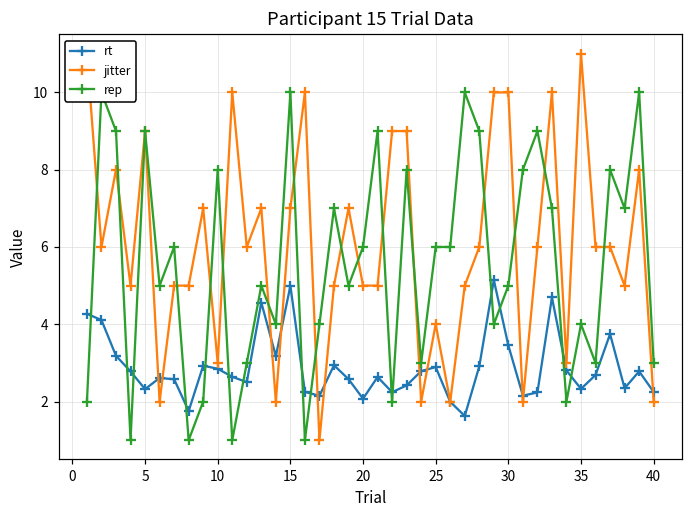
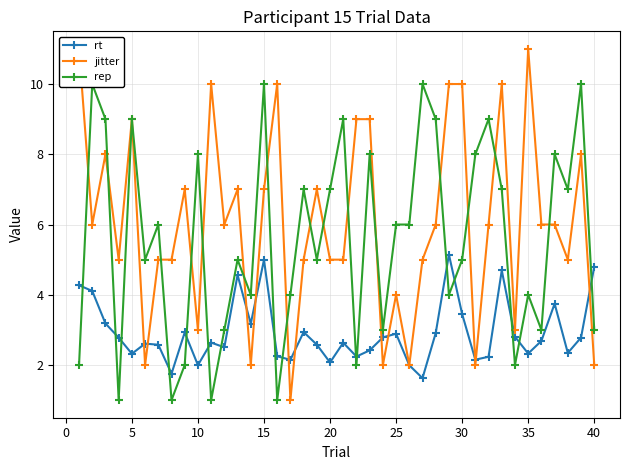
rt, 10: 2.8 -> 2.0
rep, 20: 6 -> 7
rt, 40: 2.2 -> 4.8
